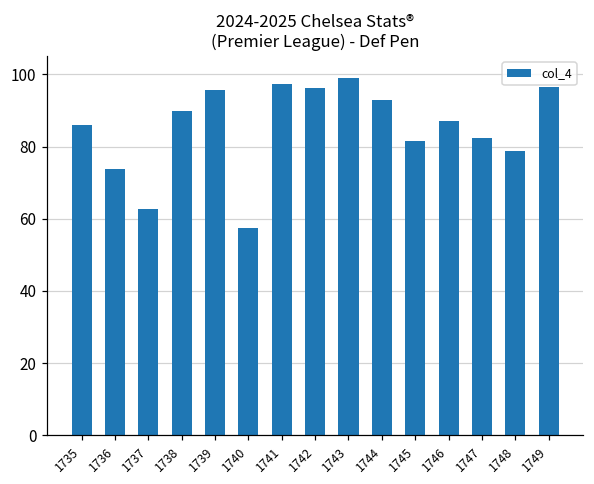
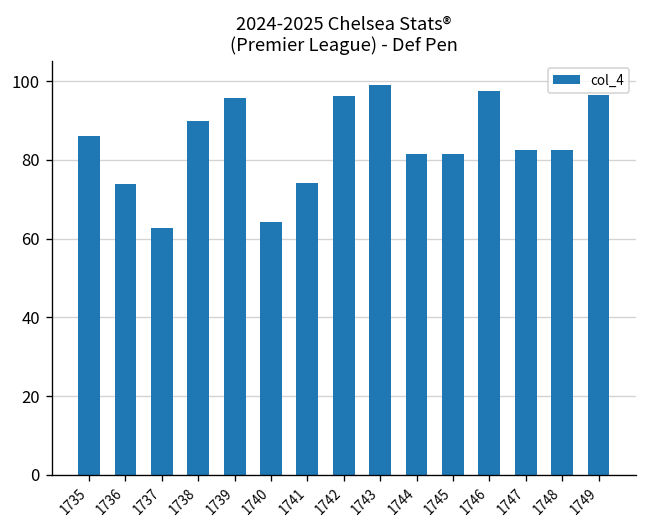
1740: 58 -> 64
1741: 97 -> 74
1744: 93 -> 82
1746: 87 -> 98
1748: 79 -> 82
